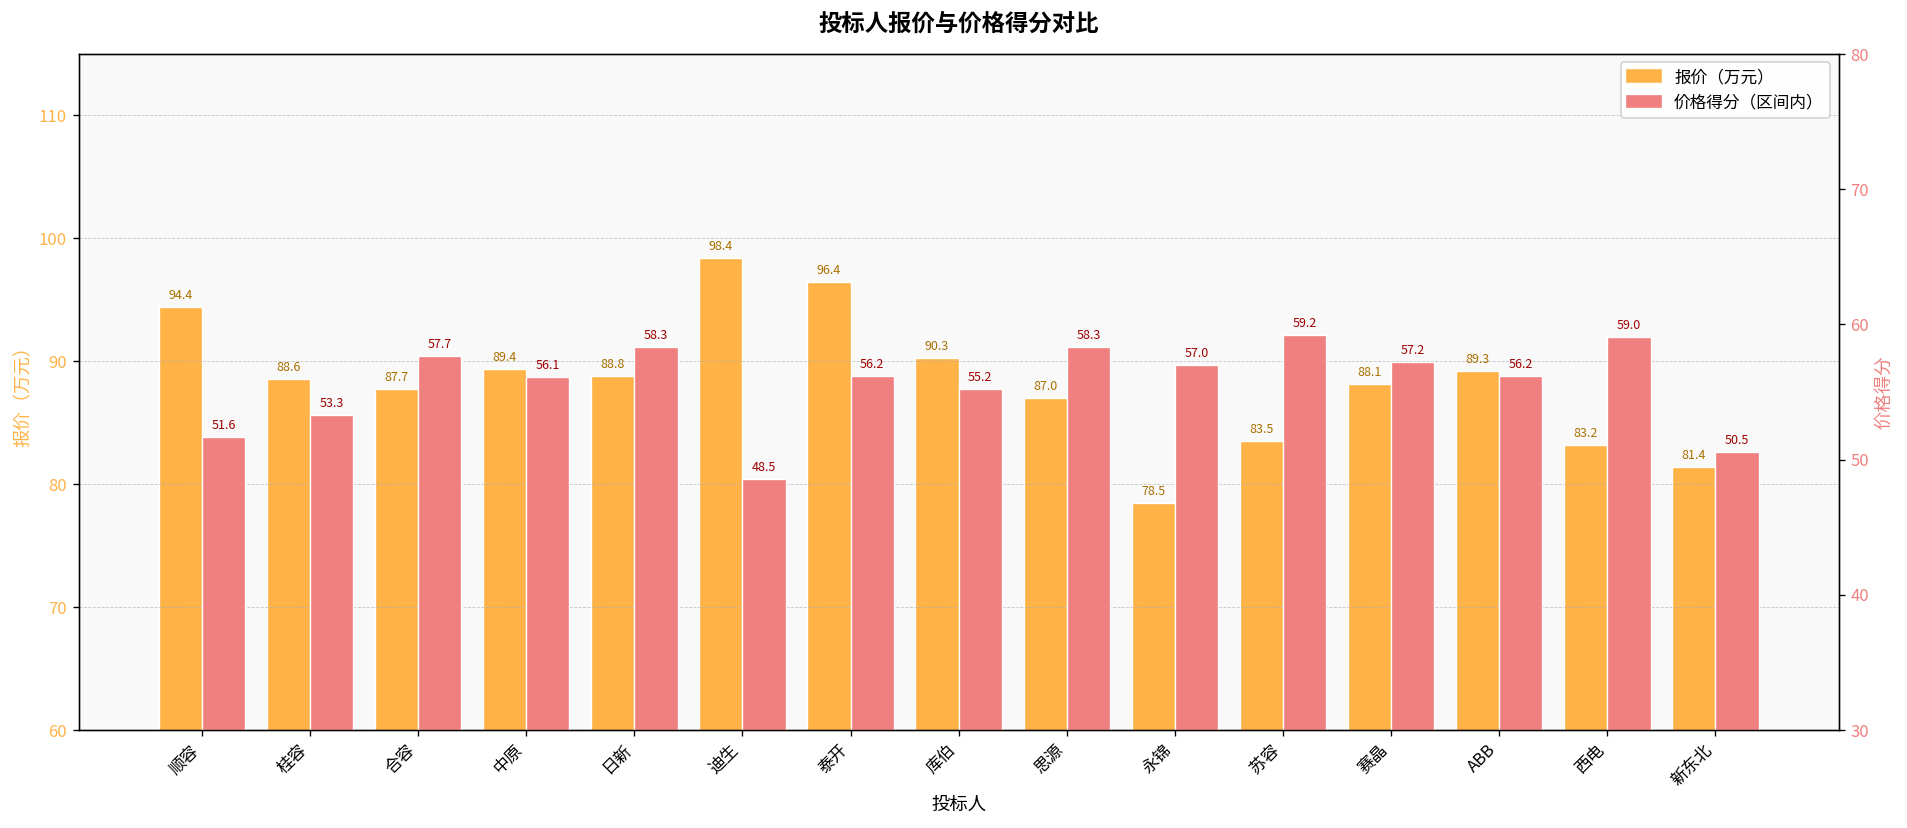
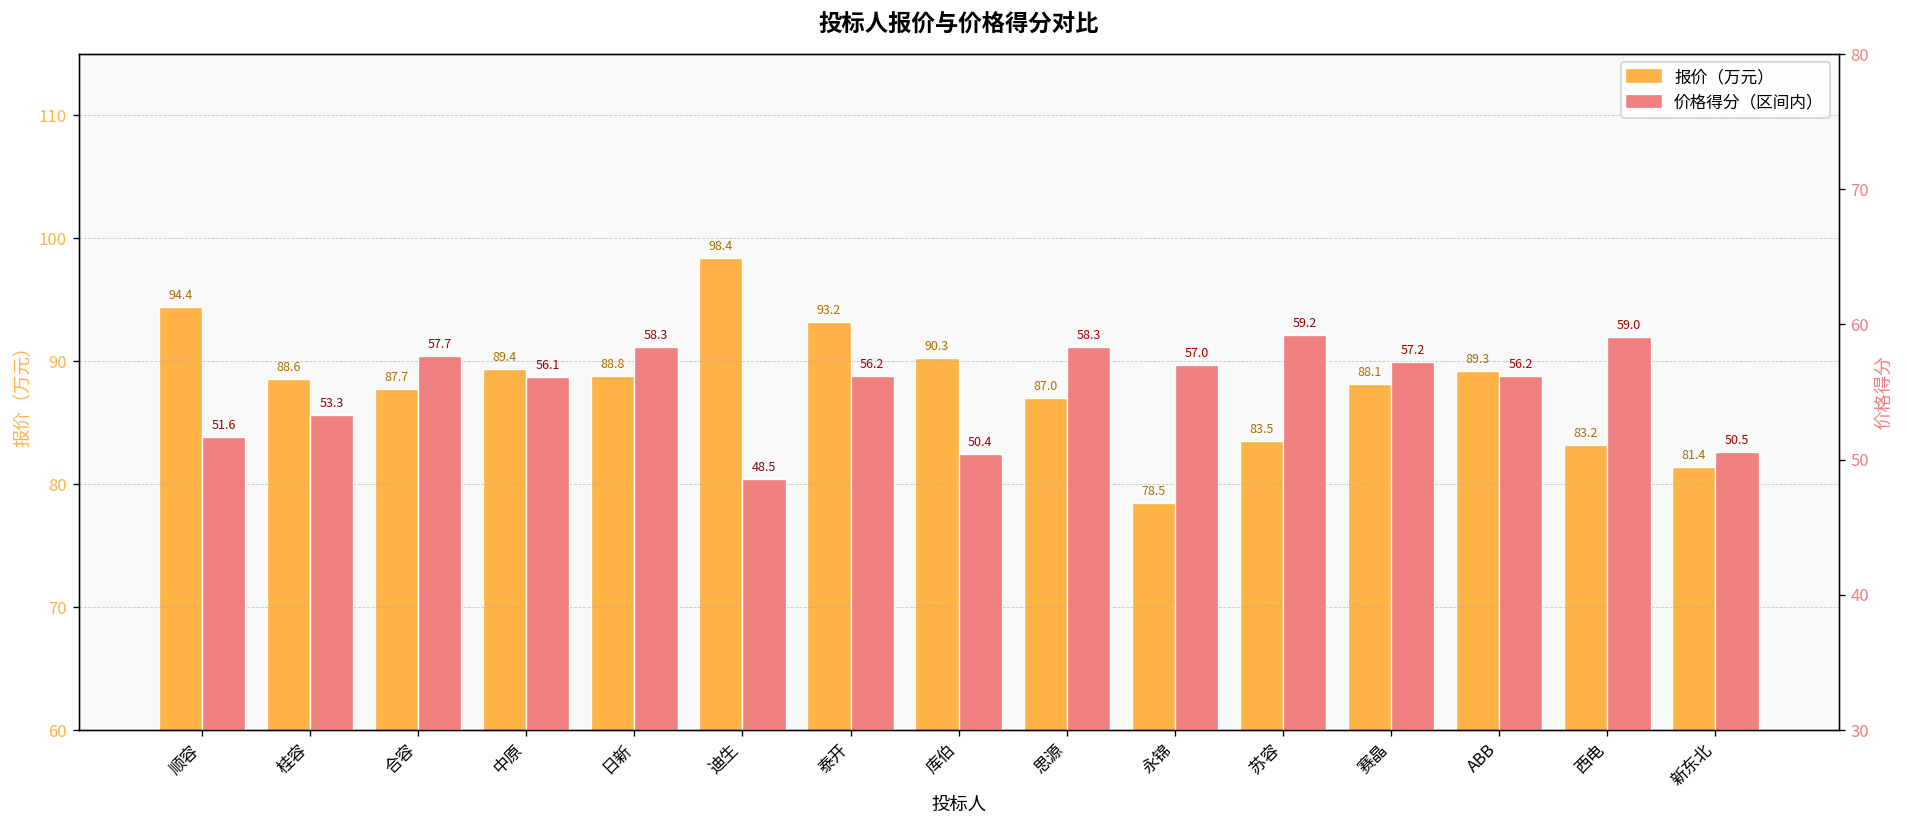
报价（万元）, 泰开: 96.4 -> 93.2
价格得分（区间内）, 库伯: 55.2 -> 50.4
